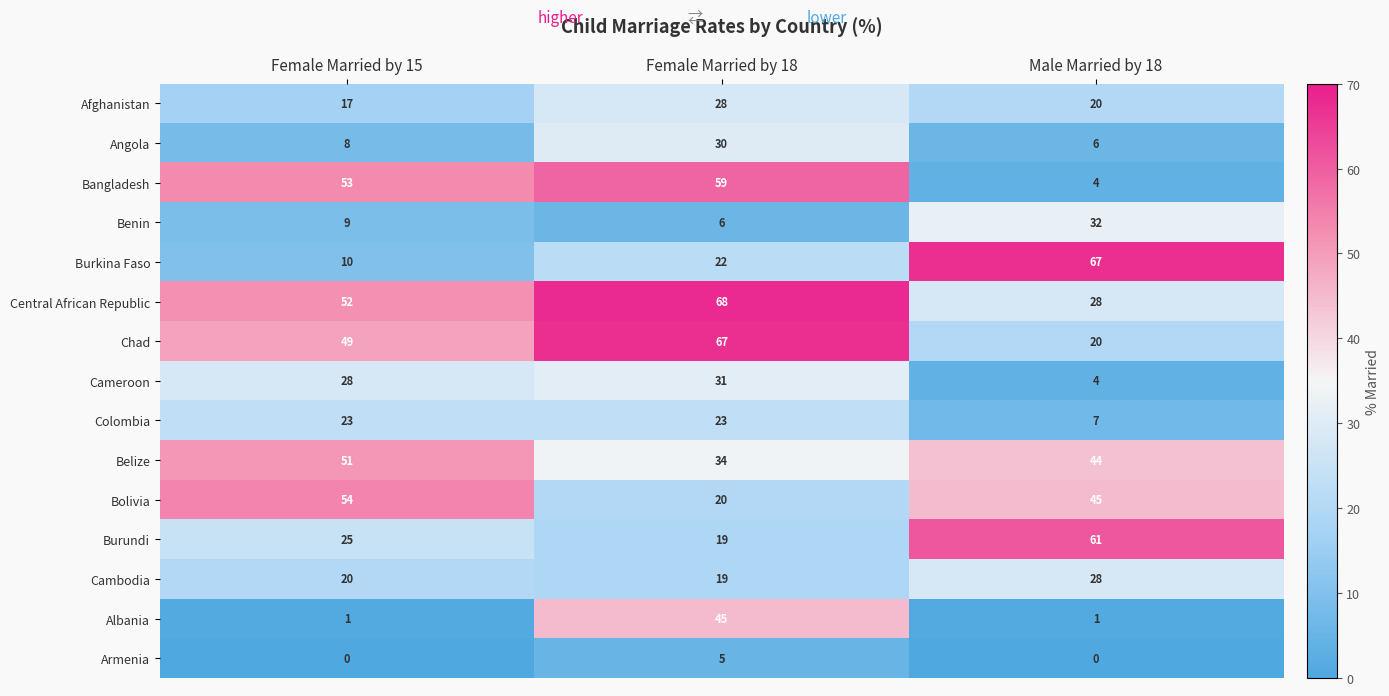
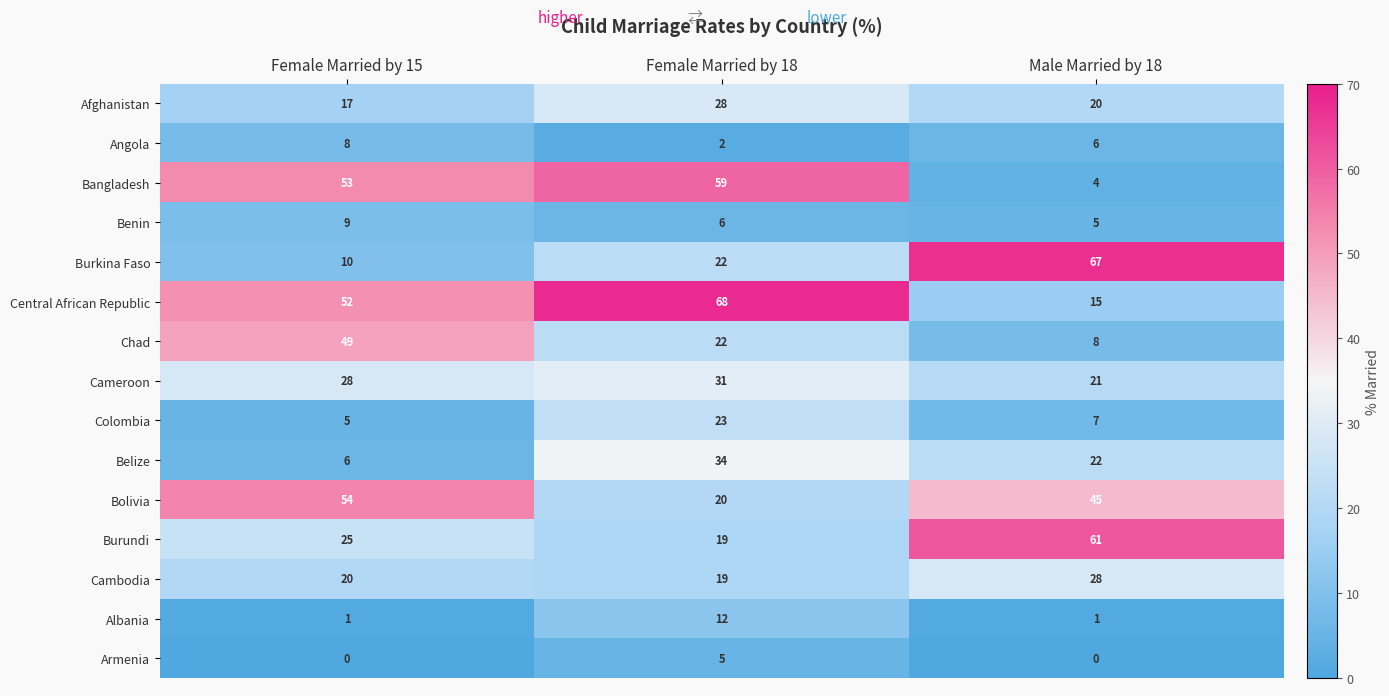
Angola, Female Married by 18: 30 -> 2
Benin, Male Married by 18: 32 -> 5
Central African Republic, Male Married by 18: 28 -> 15
Chad, Female Married by 18: 67 -> 22
Chad, Male Married by 18: 20 -> 8
Cameroon, Male Married by 18: 4 -> 21
Colombia, Female Married by 15: 23 -> 5
Belize, Female Married by 15: 51 -> 6
Belize, Male Married by 18: 44 -> 22
Albania, Female Married by 18: 45 -> 12
